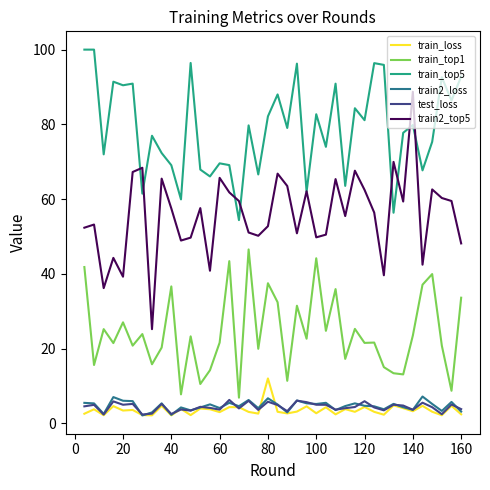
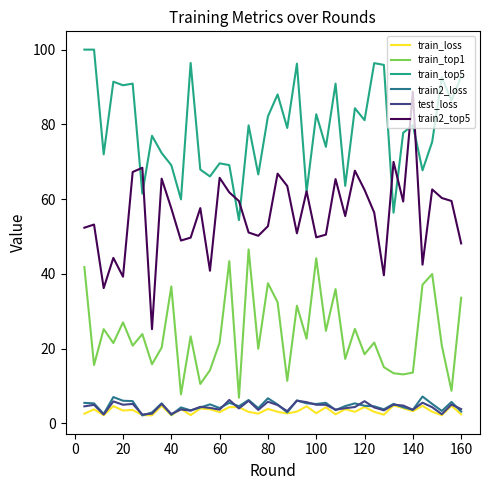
train_loss, 80: 12 -> 4
train_top1, 120: 22 -> 18
train_top1, 140: 23 -> 14
